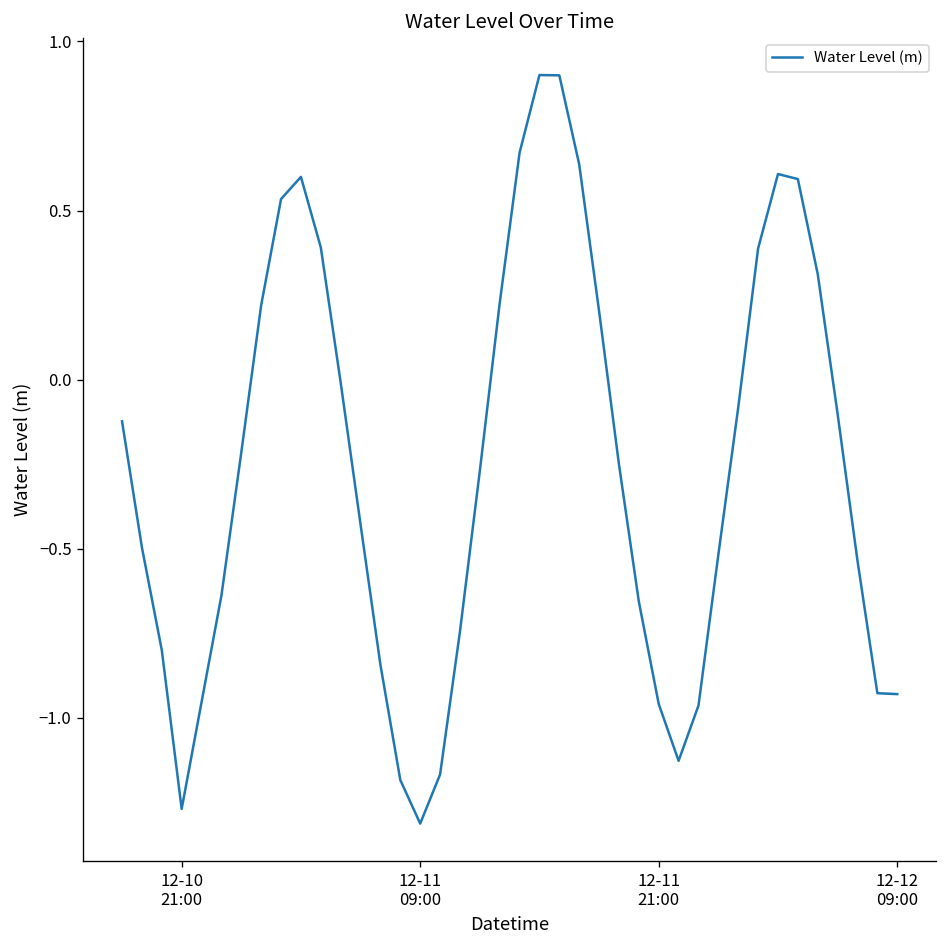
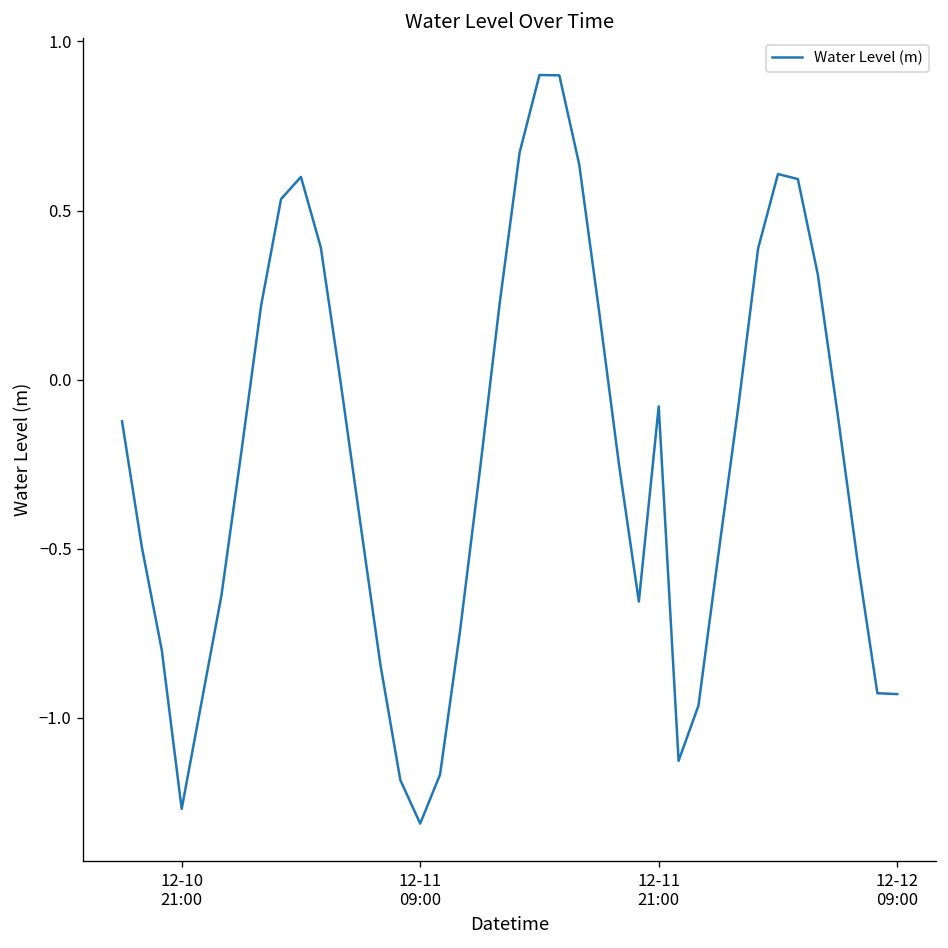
12-11 21:00: -0.96 -> -0.08
